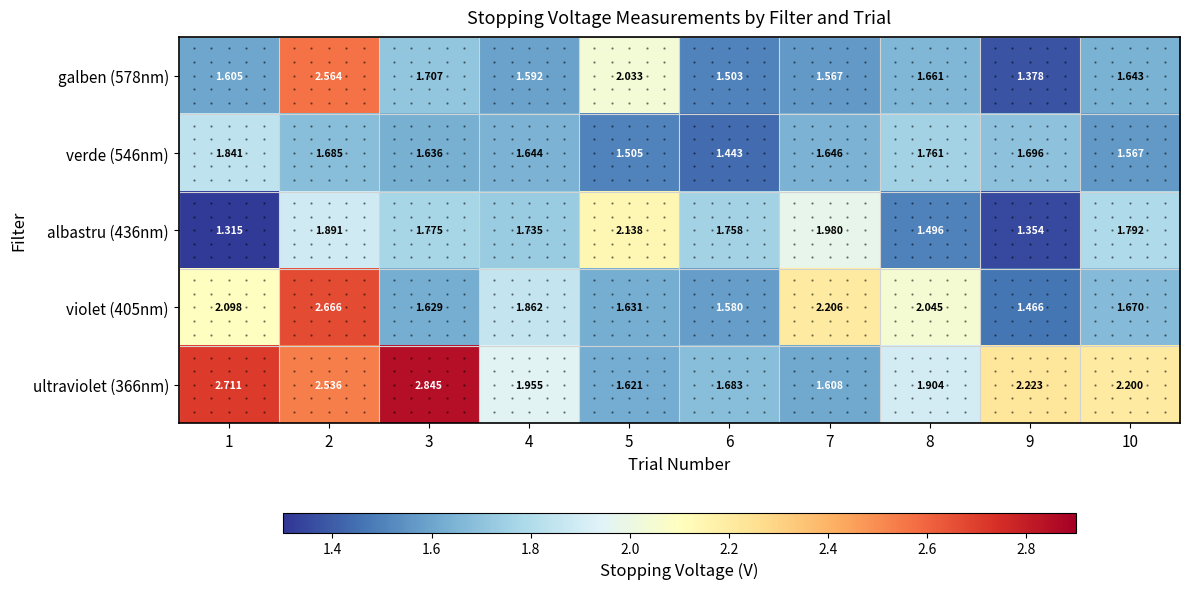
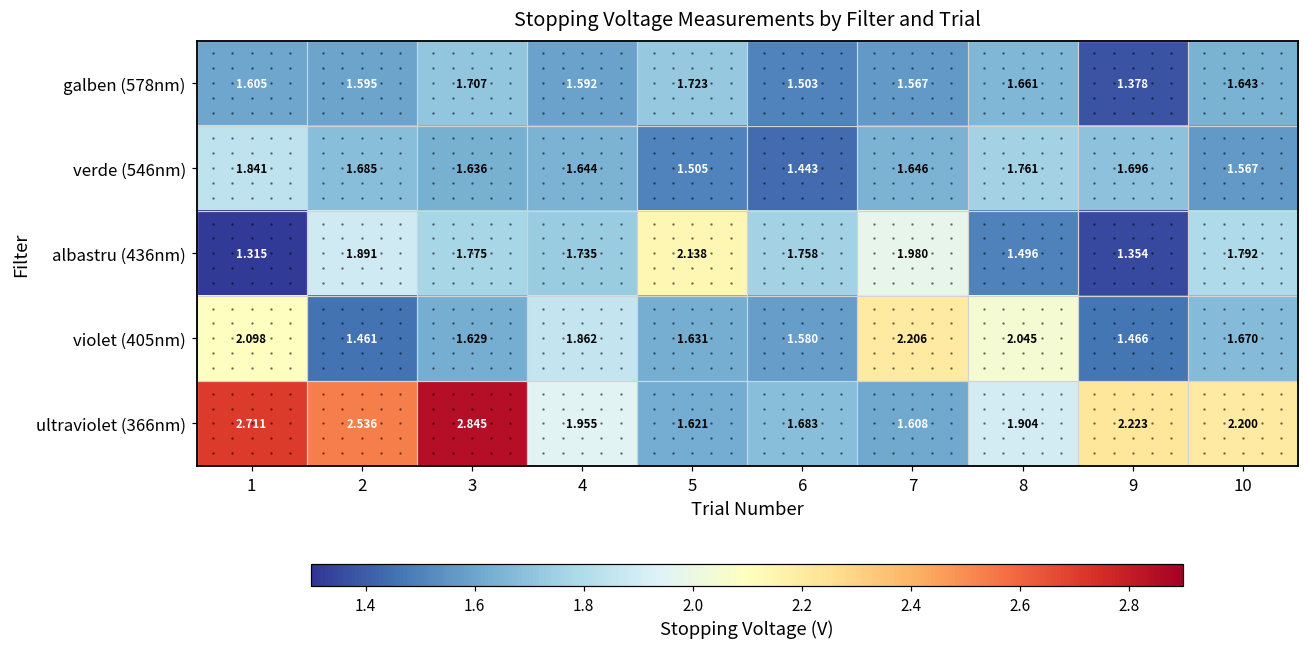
galben (578nm), 2: 2.564 -> 1.595
galben (578nm), 5: 2.033 -> 1.723
violet (405nm), 2: 2.666 -> 1.461
